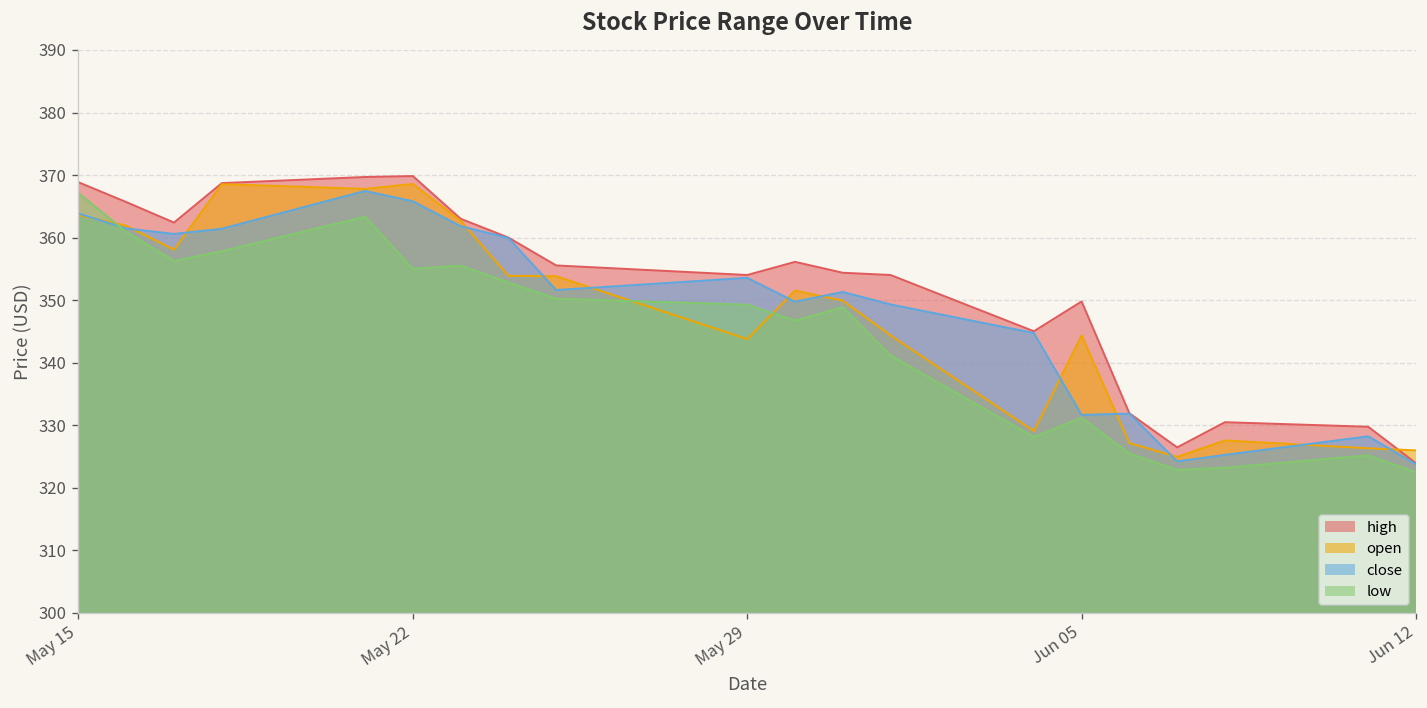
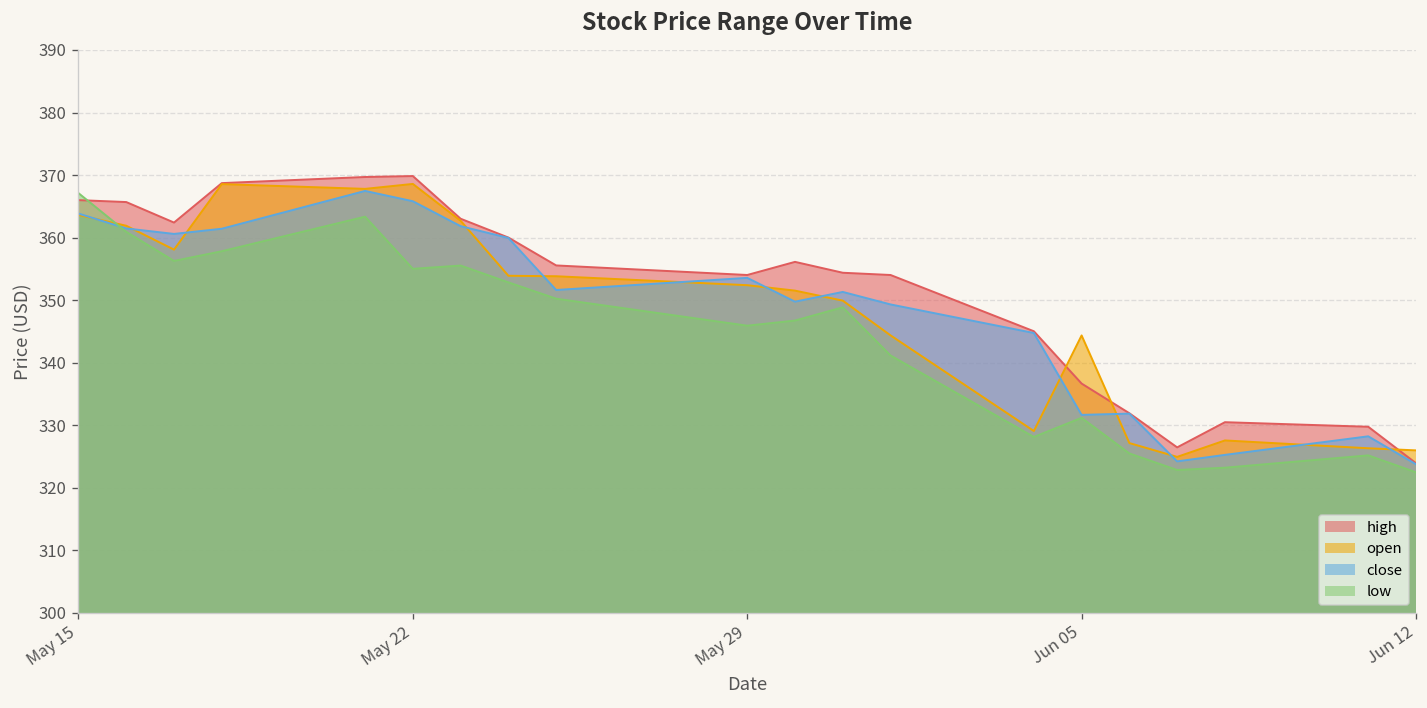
high, May 15: 369 -> 366
open, May 29: 344 -> 352
low, May 29: 349 -> 346
high, Jun 05: 350 -> 337
